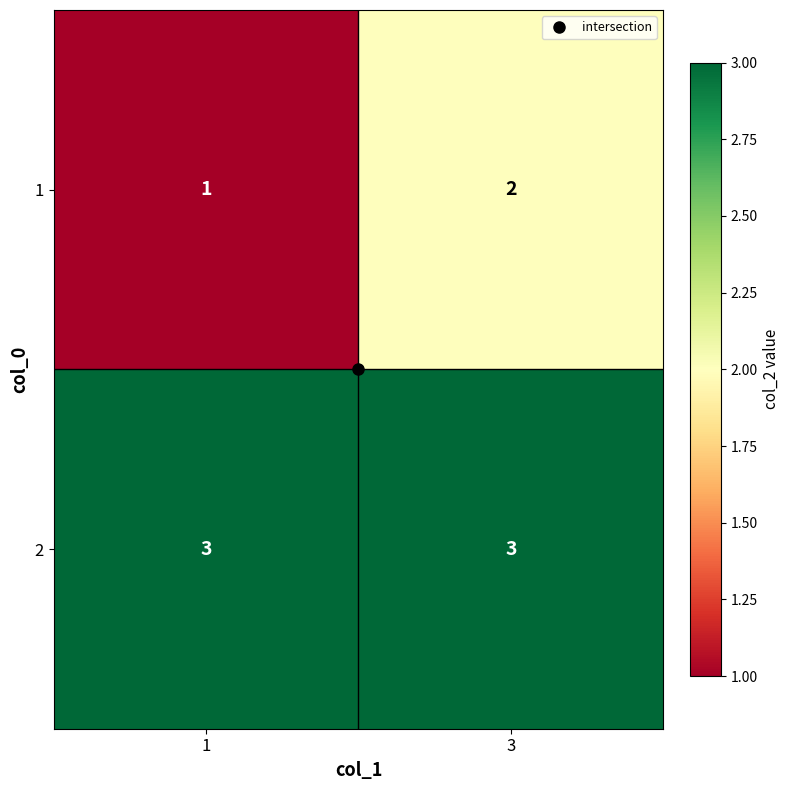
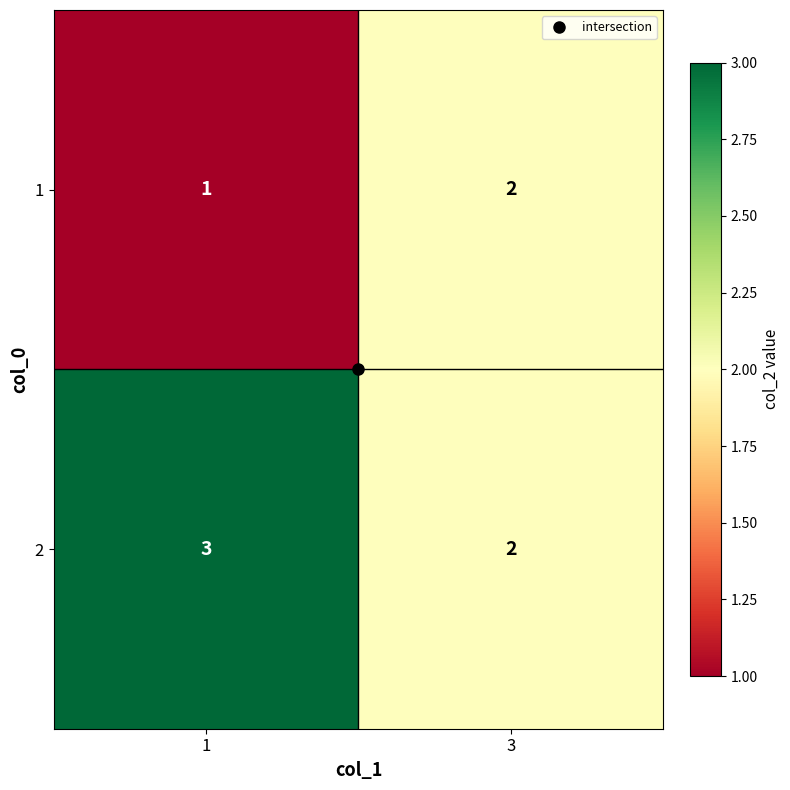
2, 3: 3 -> 2
